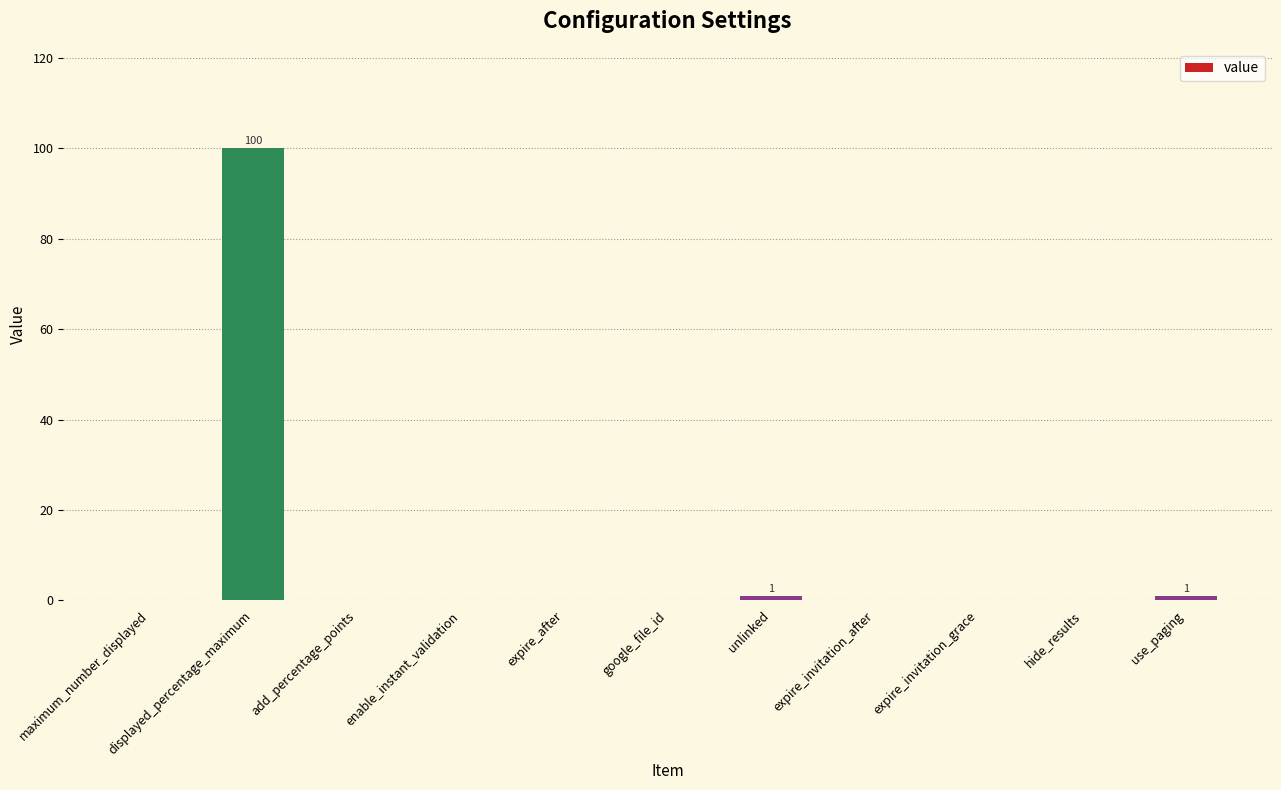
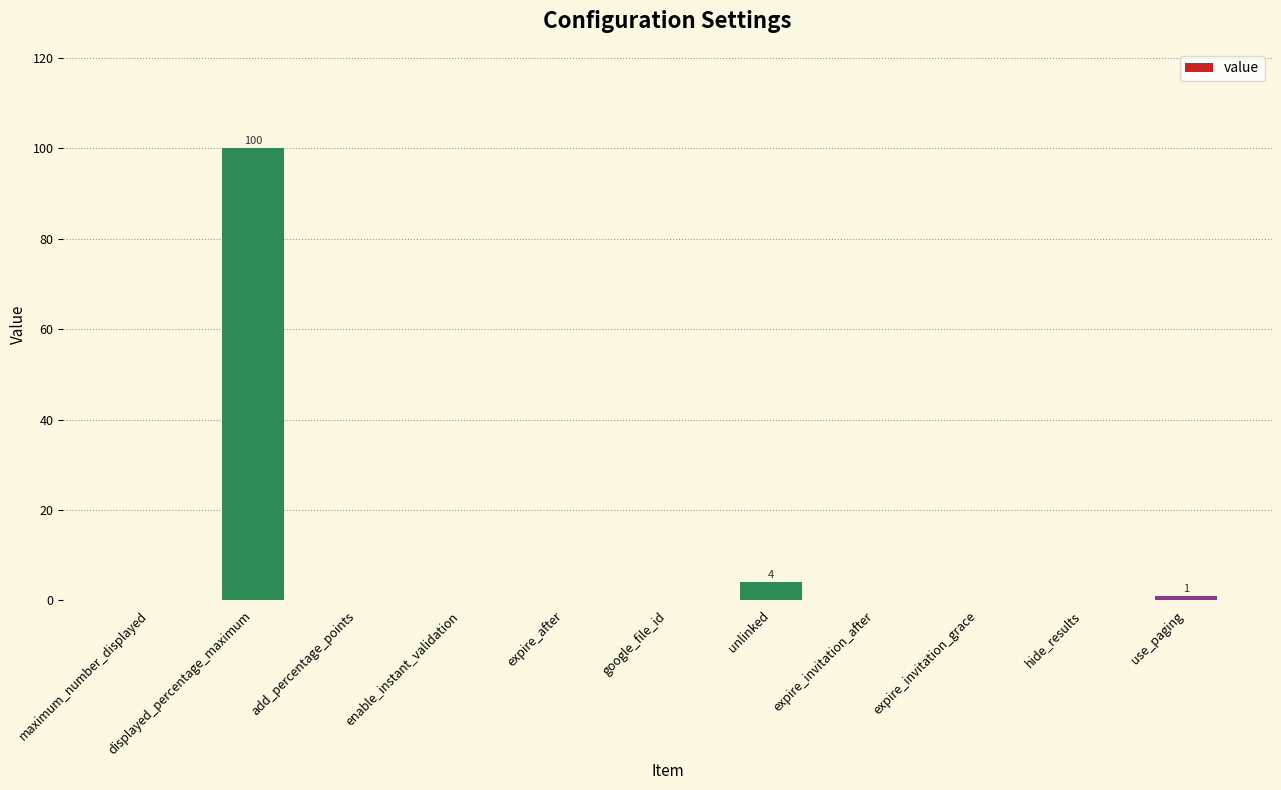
unlinked: 1 -> 4
